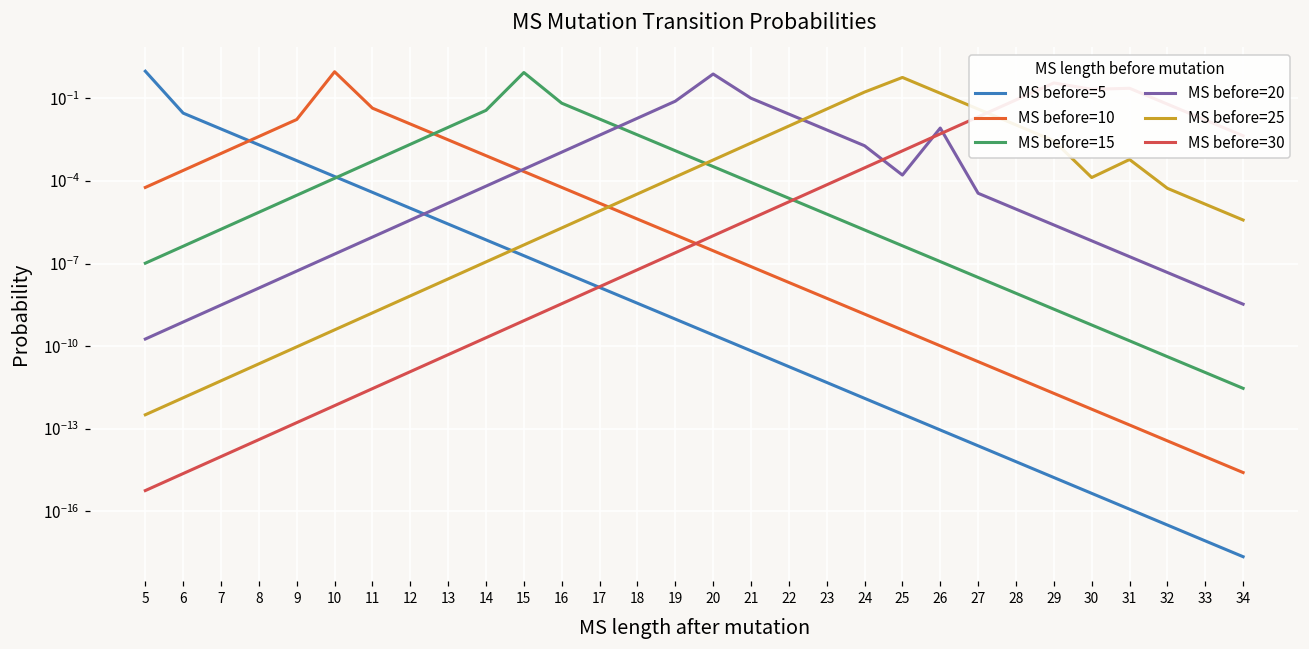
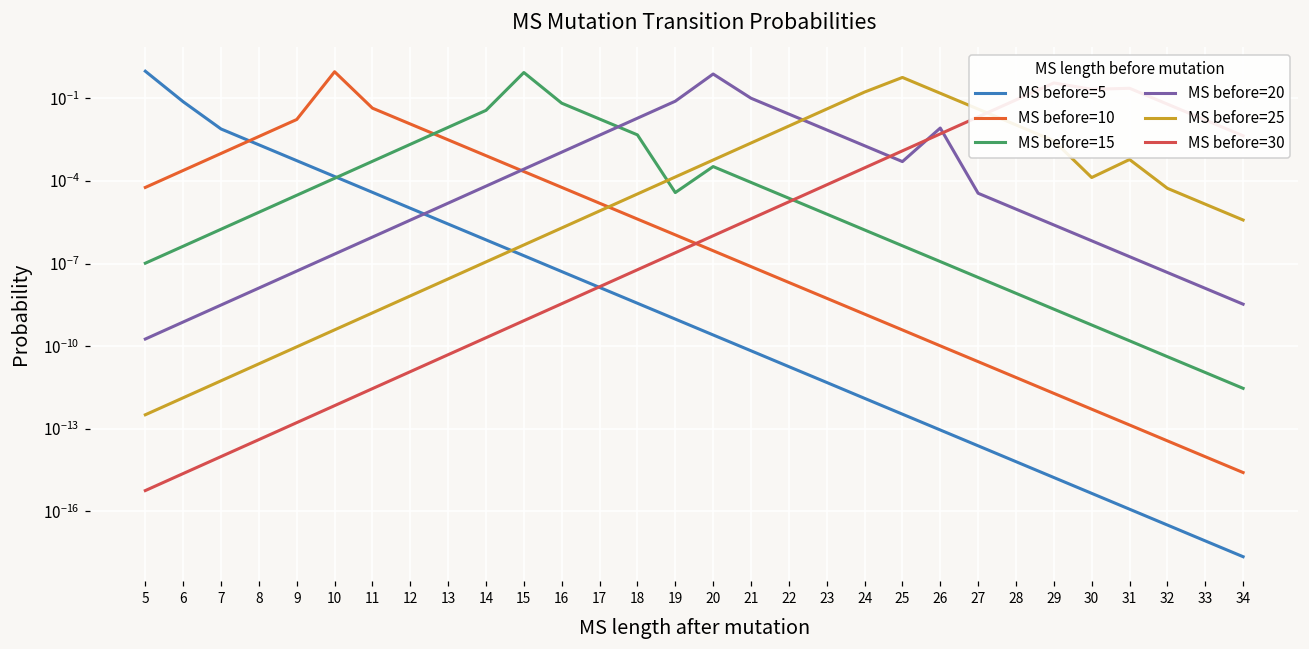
MS before=5, 6: 0.03 -> 0.07
MS before=15, 19: 0.001 -> 0.00004
MS before=20, 25: 0.0002 -> 0.0005
